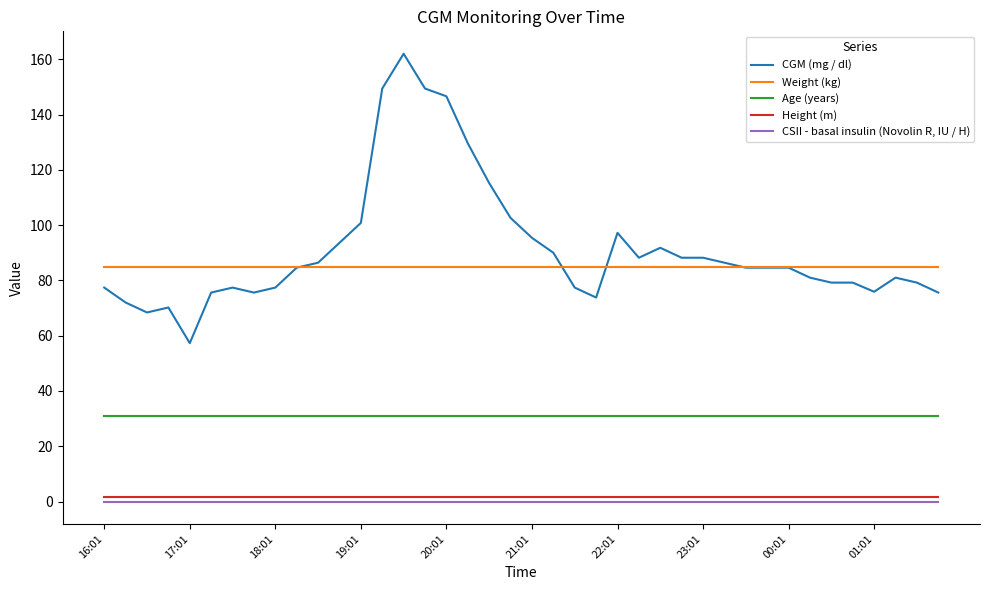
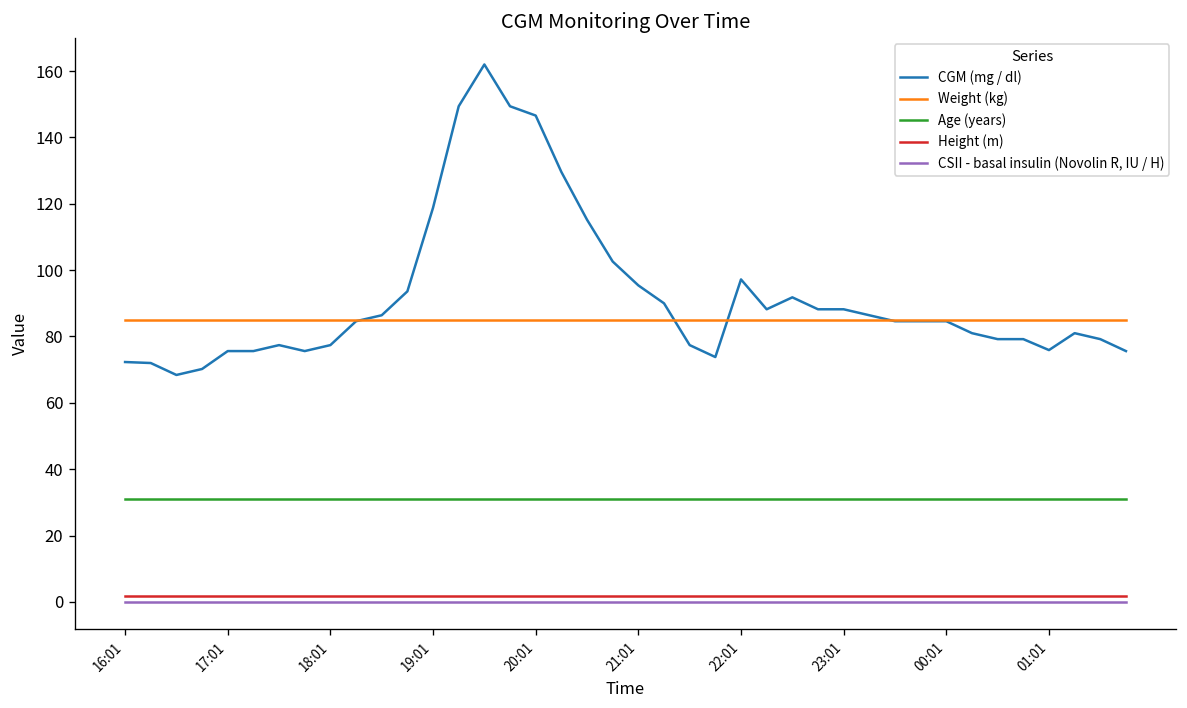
CGM (mg / dl), 16:01: 77 -> 72
CGM (mg / dl), 17:01: 57 -> 76
CGM (mg / dl), 19:01: 101 -> 119
